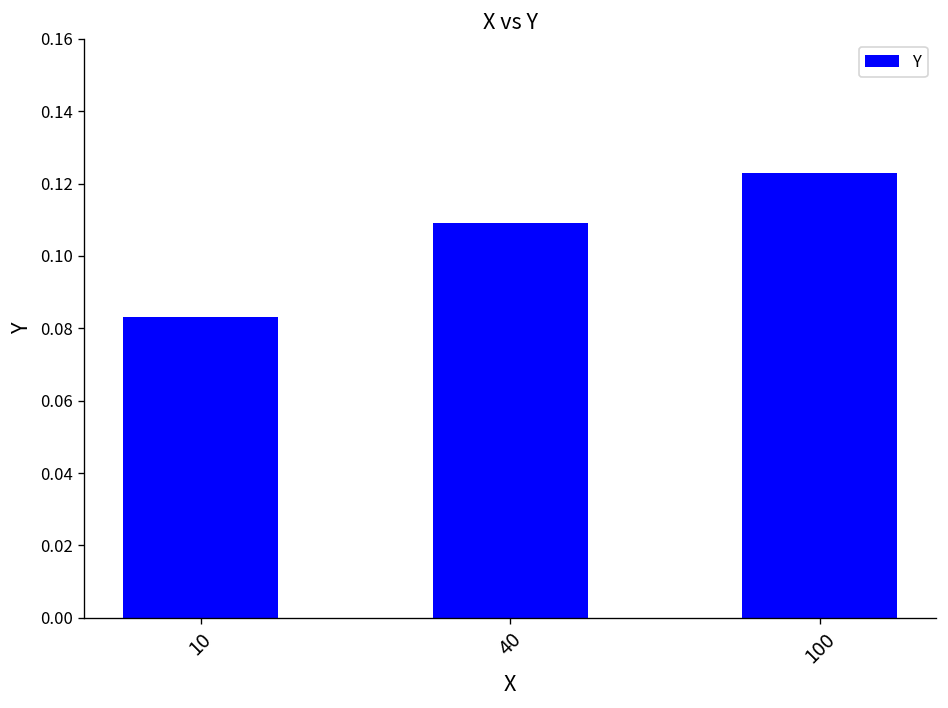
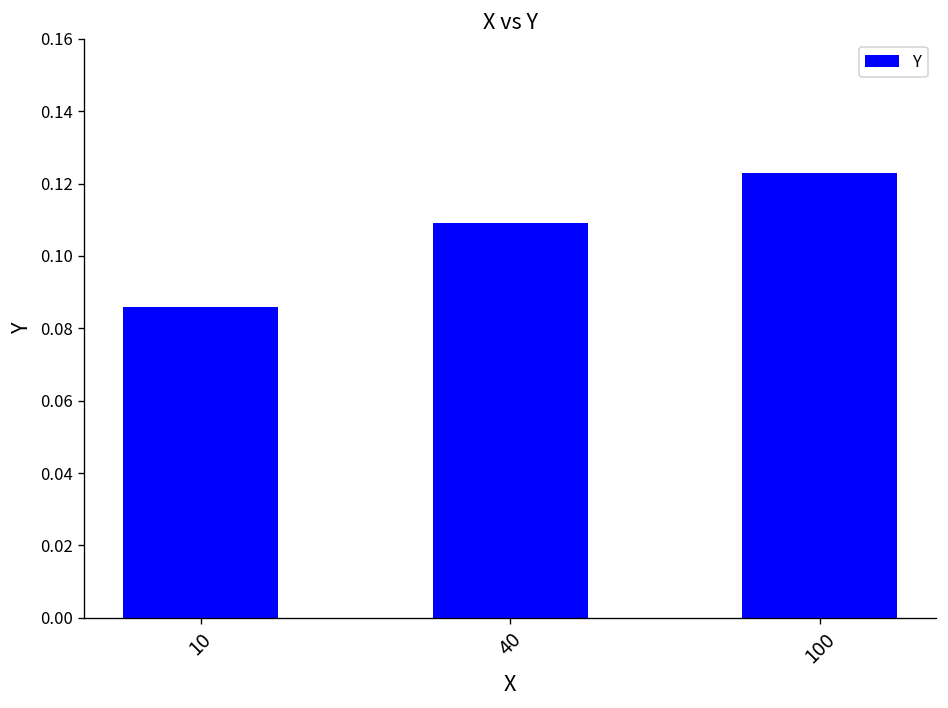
10: 0.083 -> 0.086
